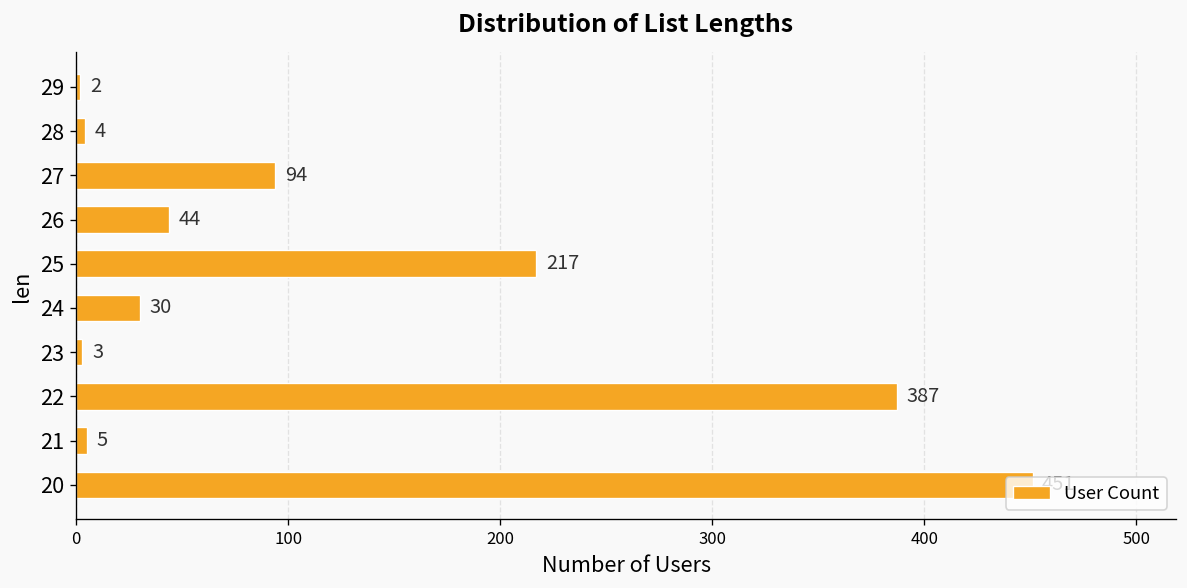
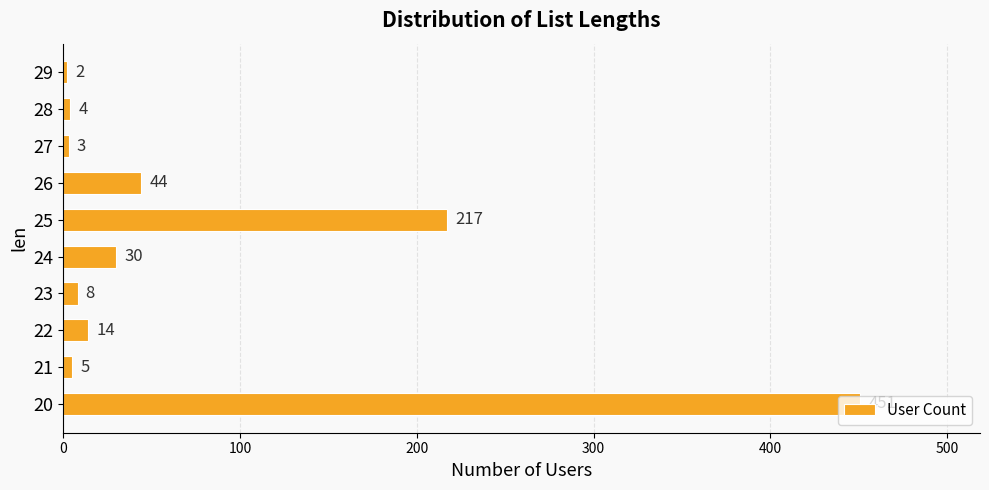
27: 94 -> 3
23: 3 -> 8
22: 387 -> 14
